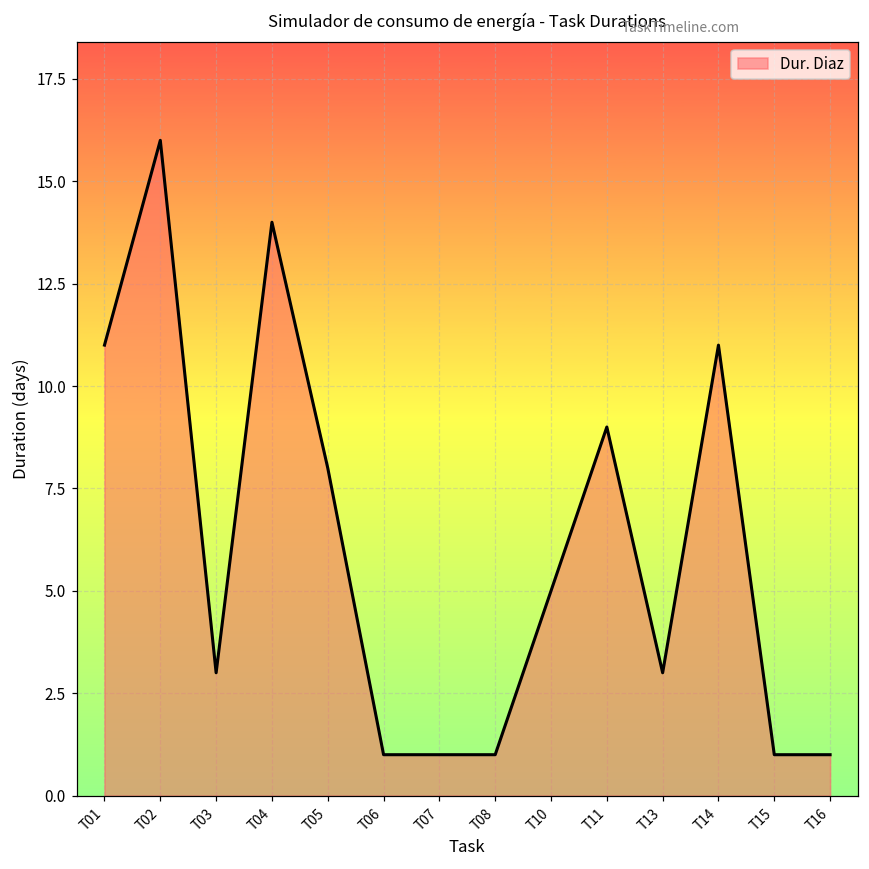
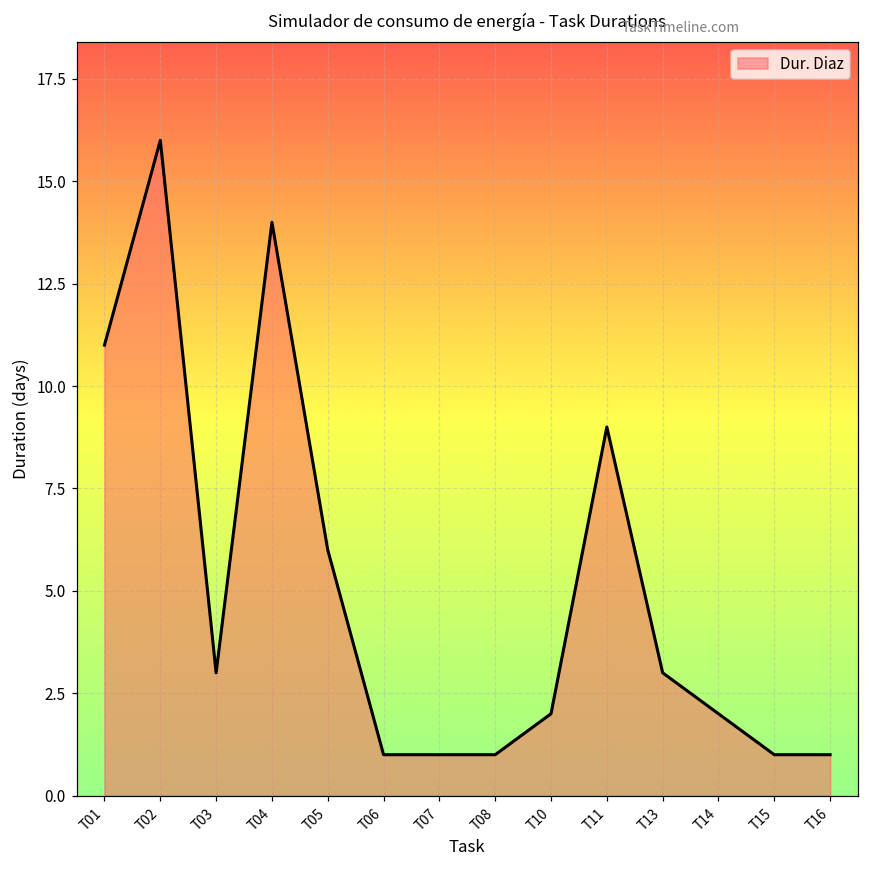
T05: 8 -> 6
T10: 5 -> 2
T14: 11 -> 2
